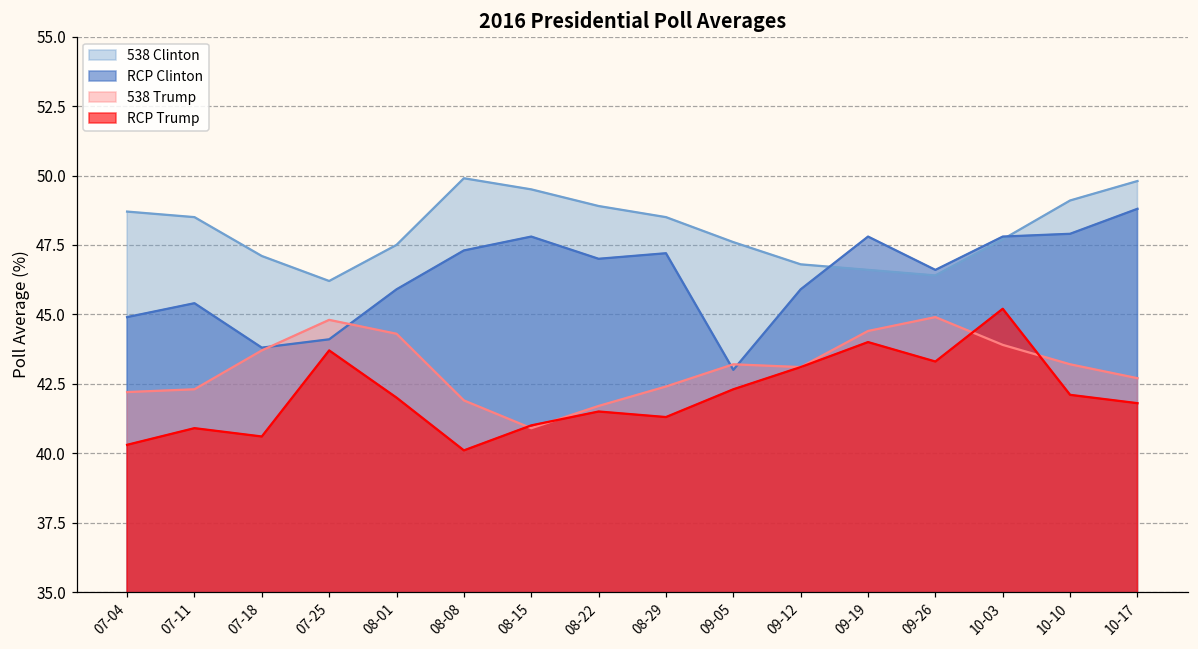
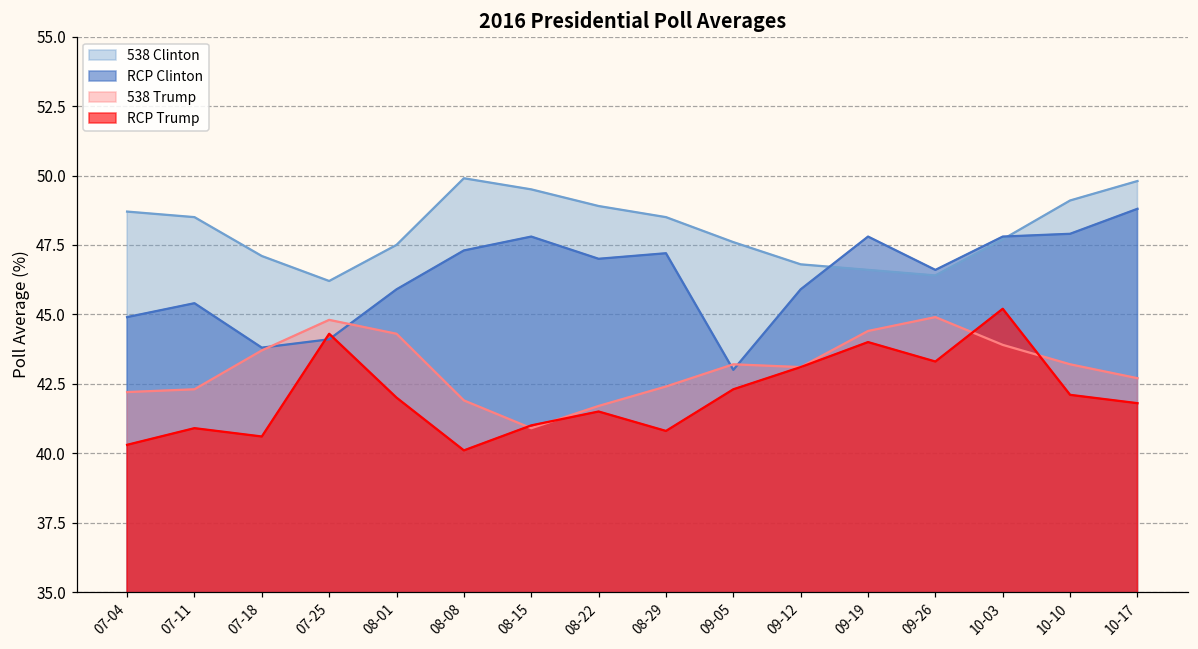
RCP Trump, 07-25: 43.7 -> 44.3
RCP Trump, 08-29: 41.3 -> 40.8
